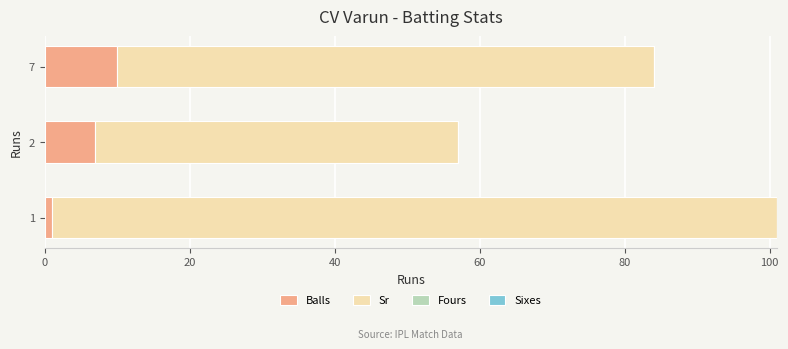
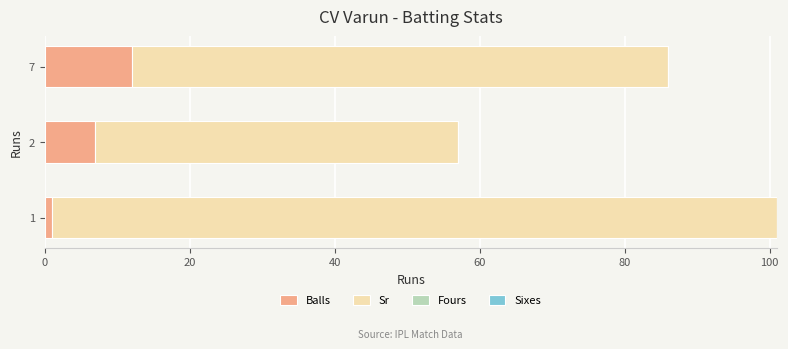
Balls, 7: 10 -> 12
